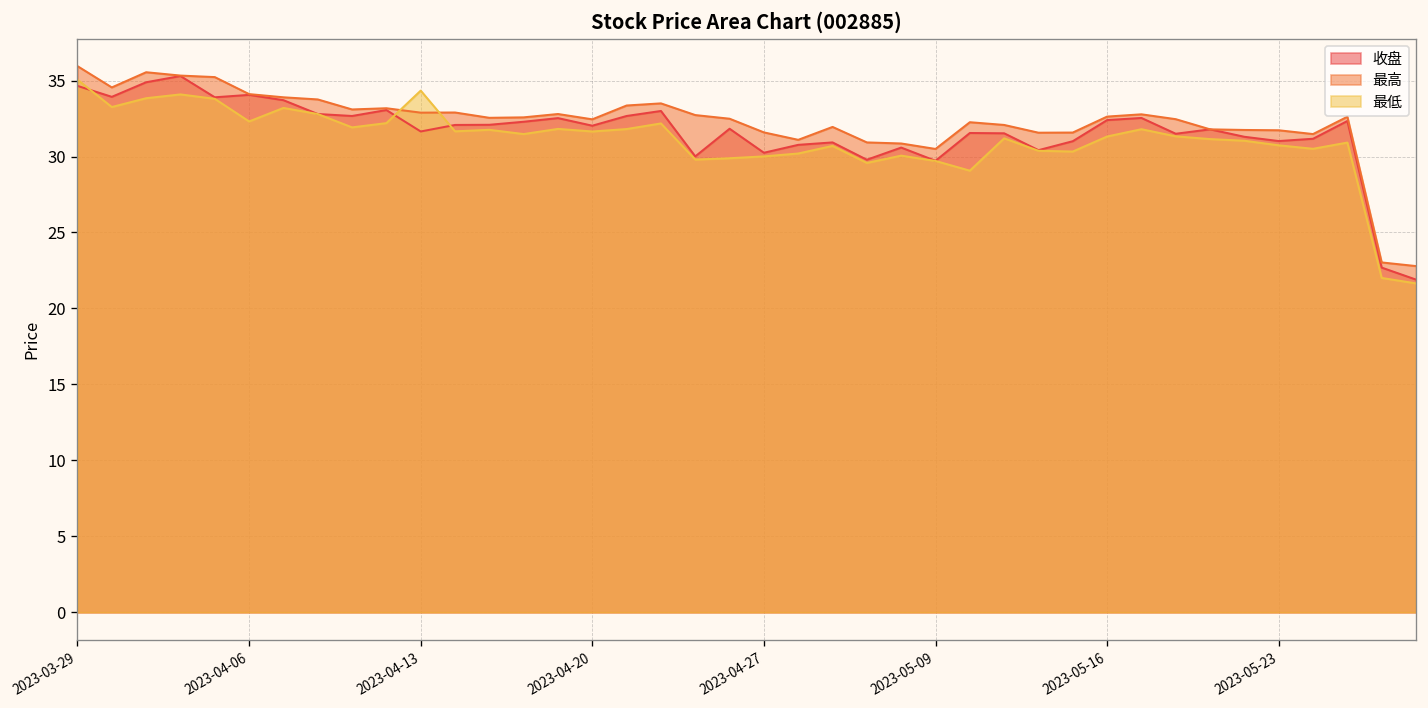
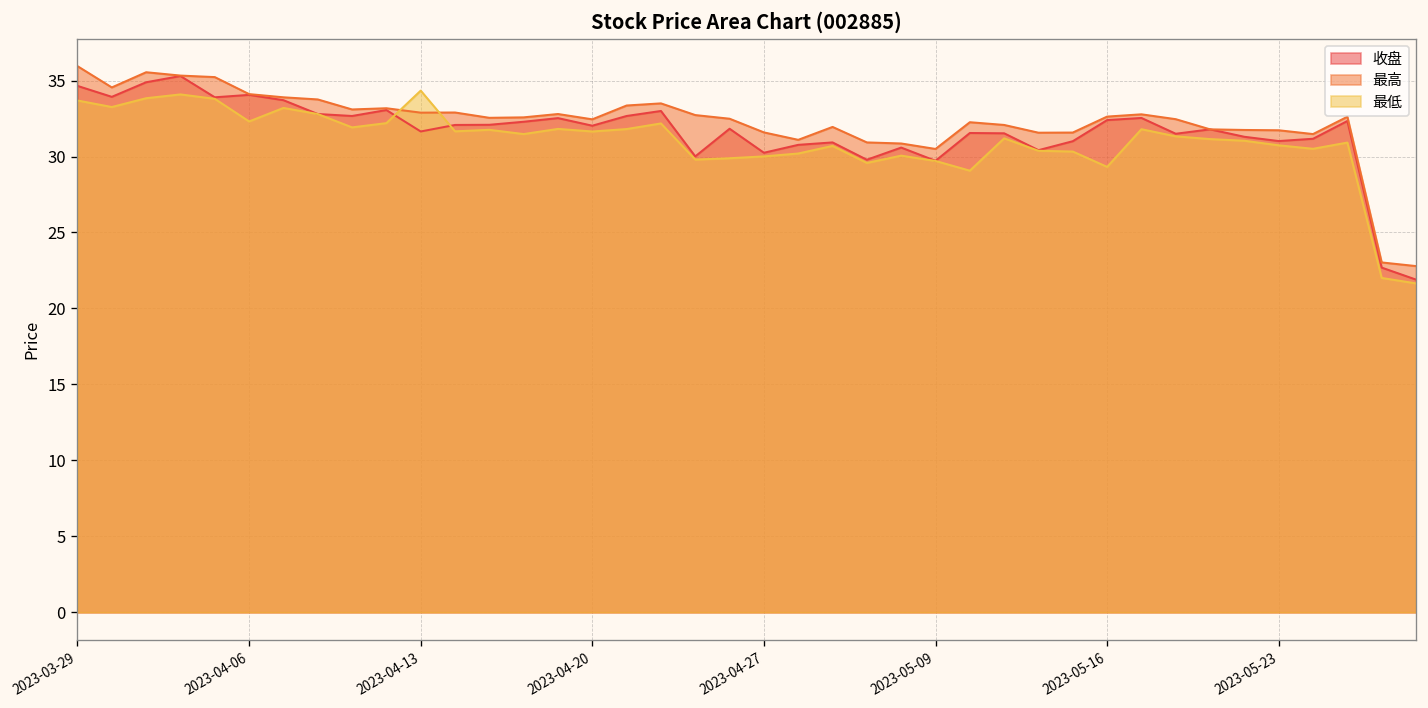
最低, 2023-03-29: 35.1 -> 33.7
最低, 2023-05-16: 31.3 -> 29.3
